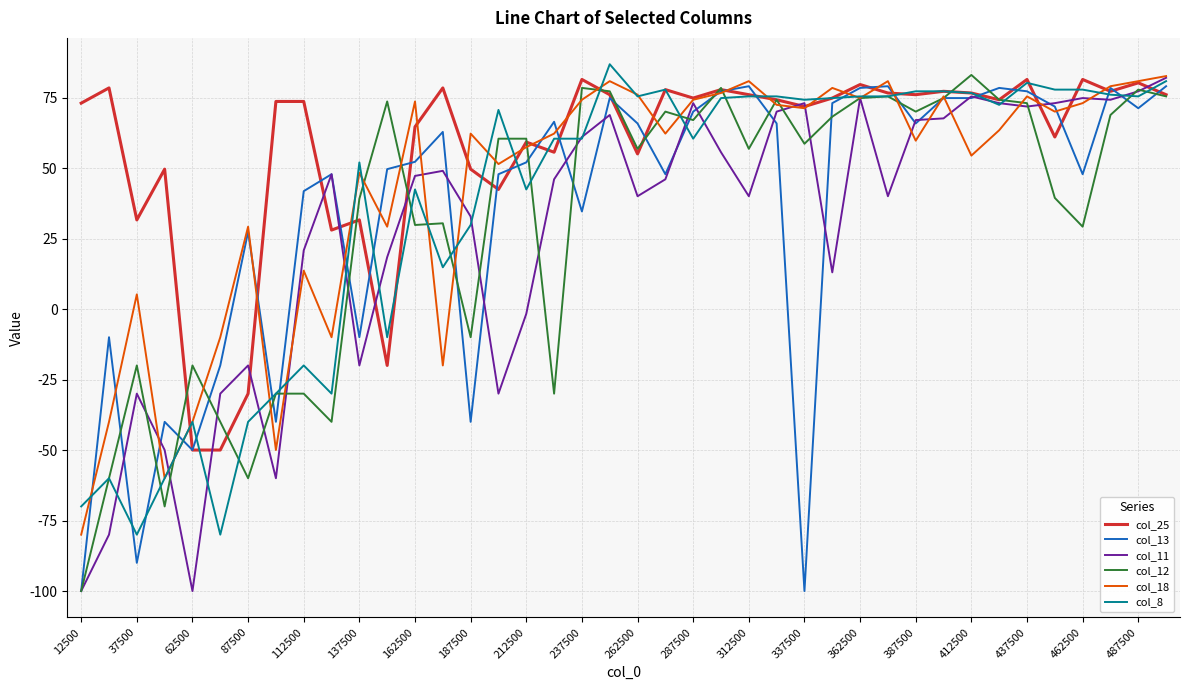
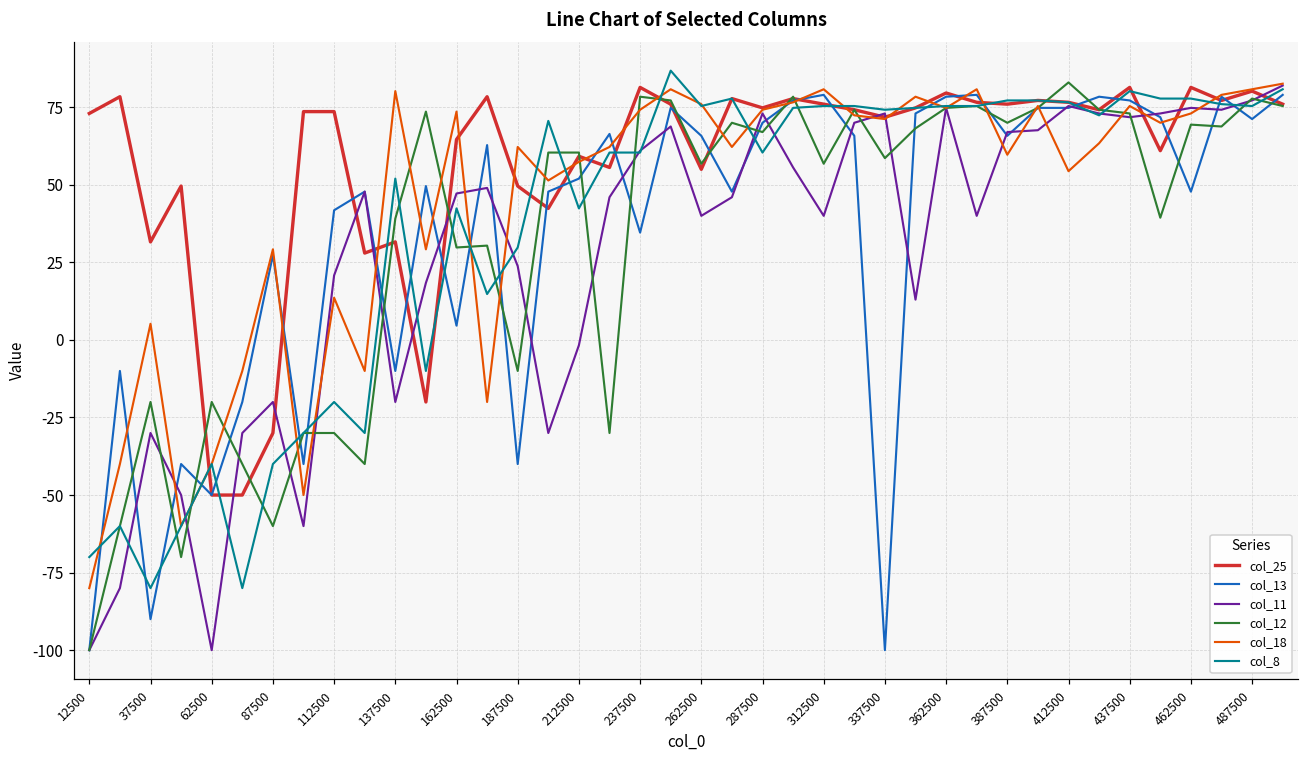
col_18, 137500: 48 -> 80
col_13, 162500: 52 -> 5
col_11, 187500: 33 -> 24
col_12, 462500: 29 -> 69
